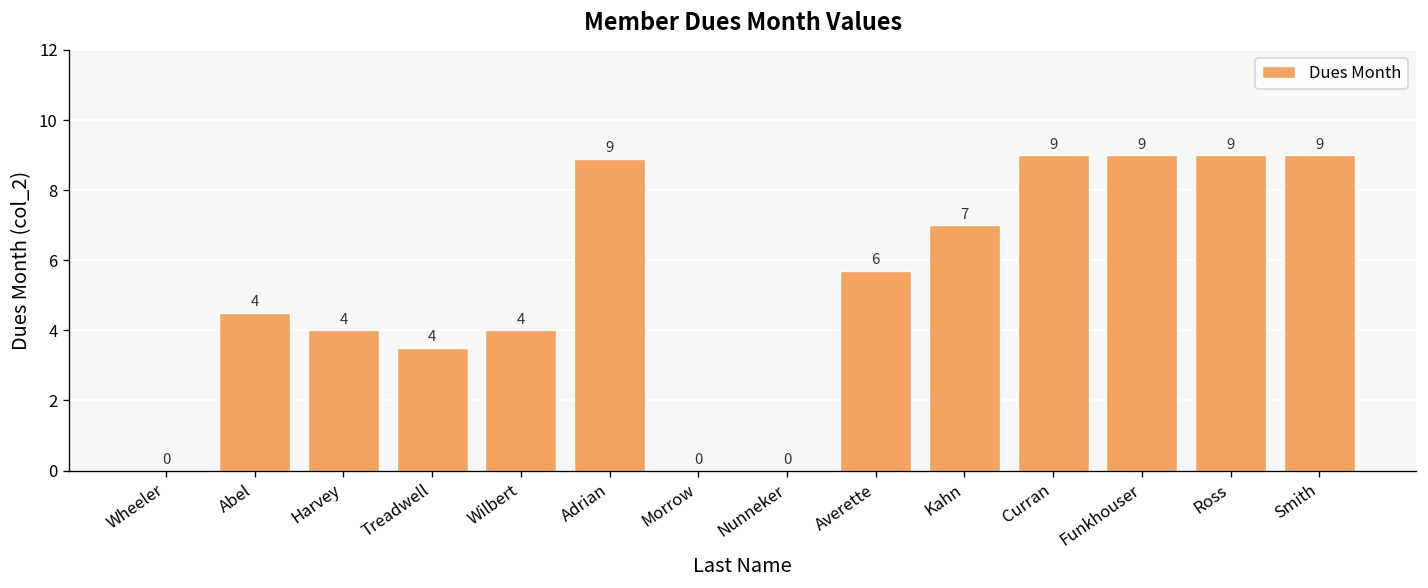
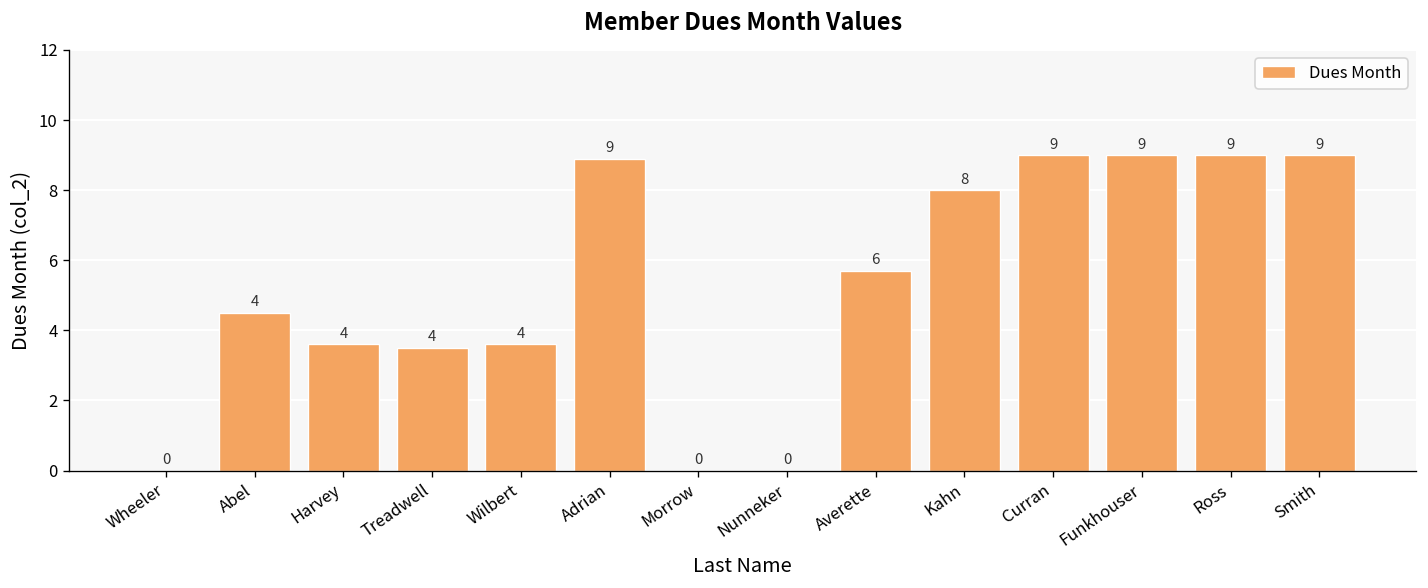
Harvey: 4.0 -> 3.6
Wilbert: 4.0 -> 3.6
Kahn: 7 -> 8
